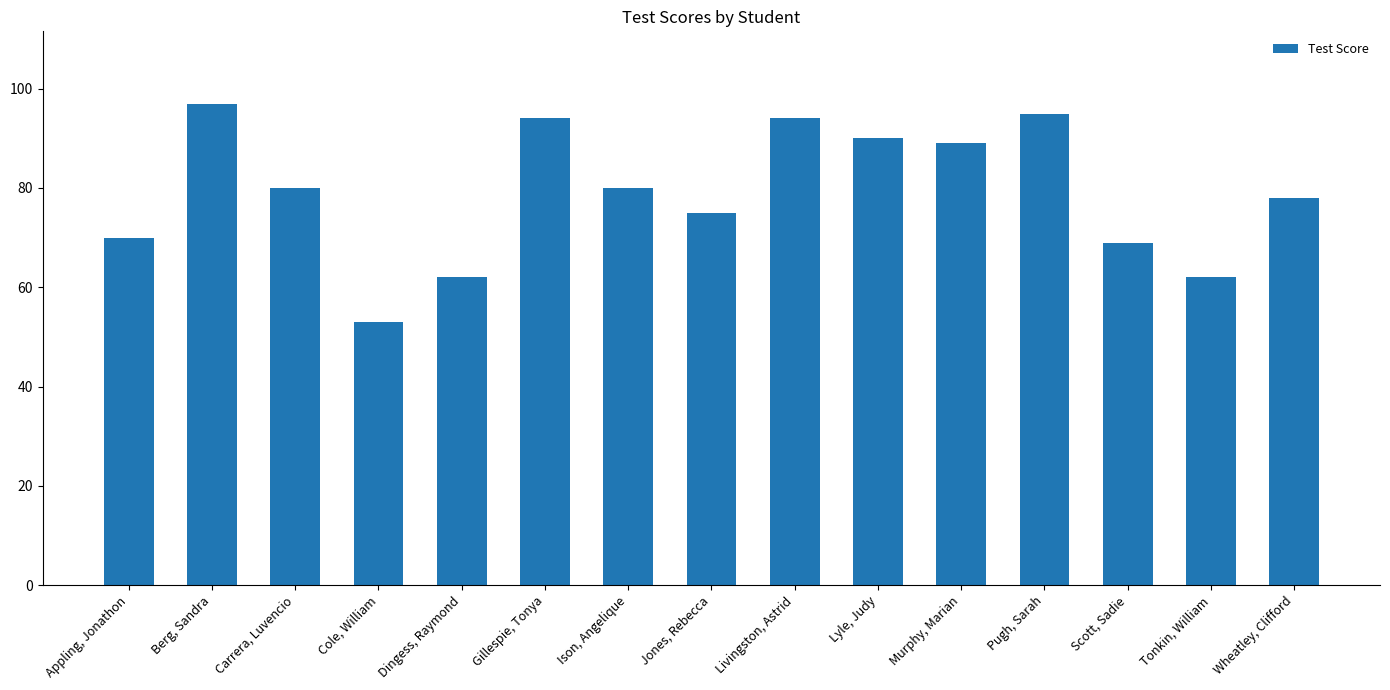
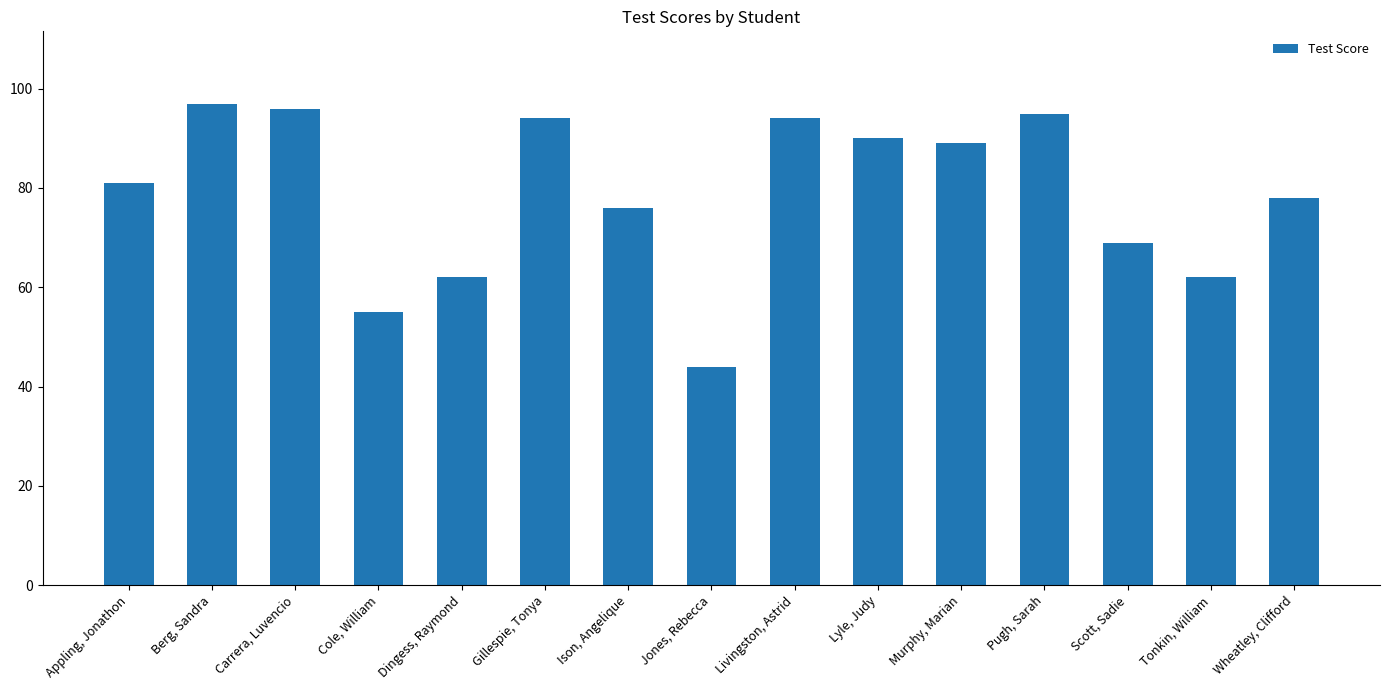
Appling, Jonathon: 70 -> 81
Carrera, Luvencio: 80 -> 96
Cole, William: 53 -> 55
Ison, Angelique: 80 -> 76
Jones, Rebecca: 75 -> 44
